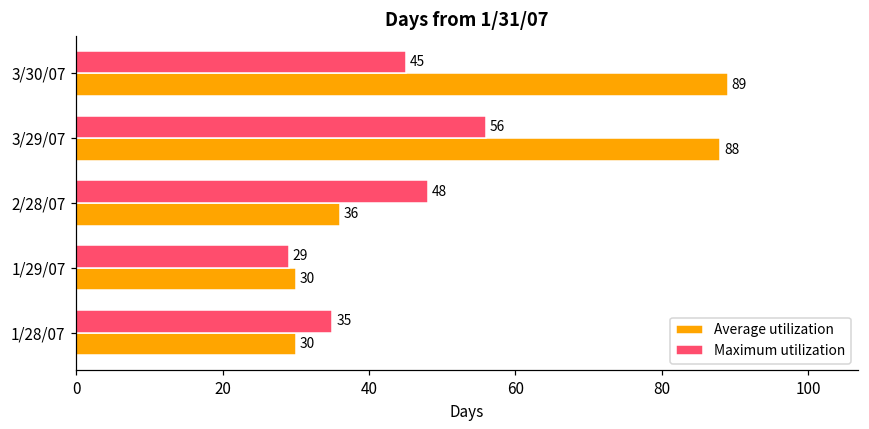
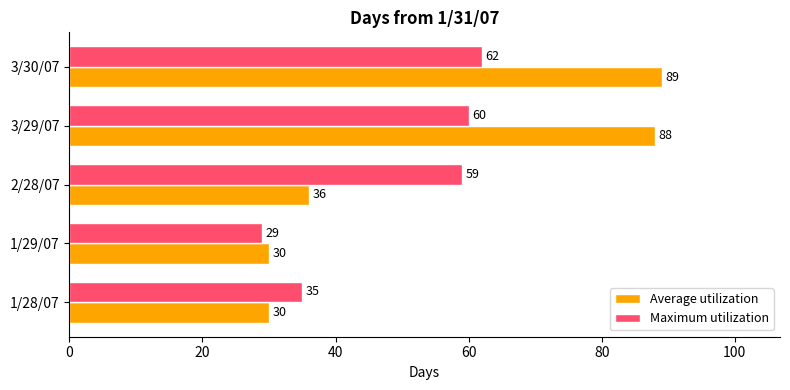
Maximum utilization, 3/30/07: 45 -> 62
Maximum utilization, 3/29/07: 56 -> 60
Maximum utilization, 2/28/07: 48 -> 59
